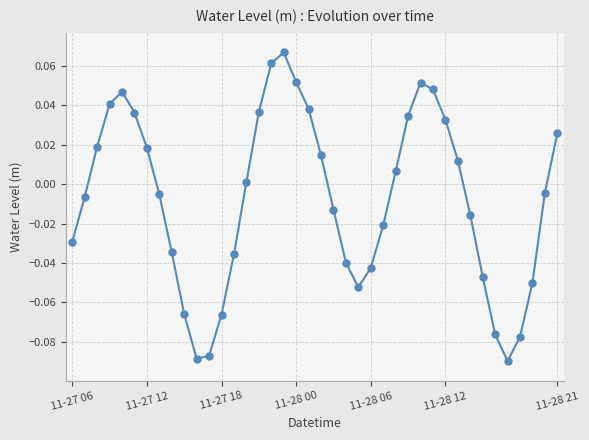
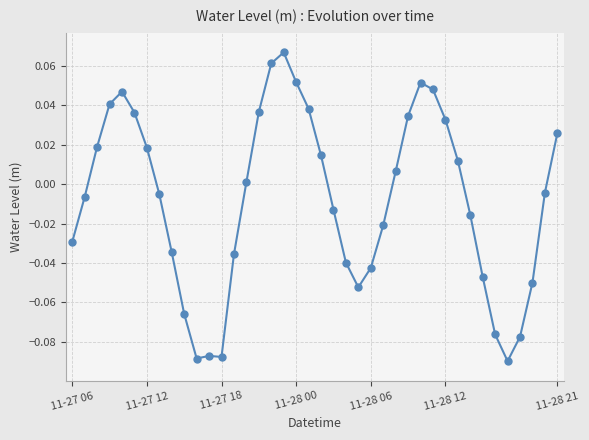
11-27 18: -0.066 -> -0.088
